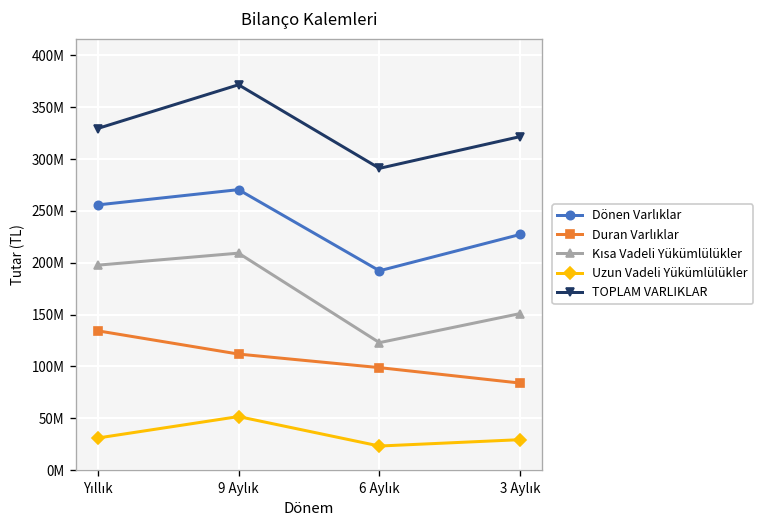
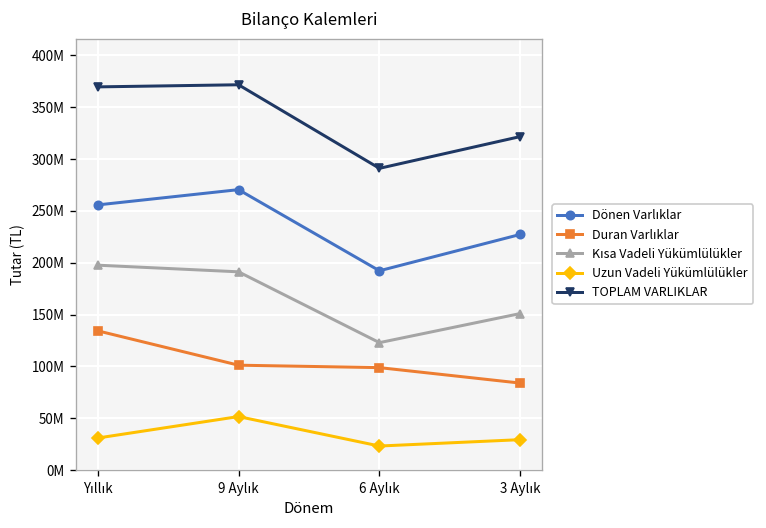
TOPLAM VARLIKLAR, Yıllık: 330000000 -> 370000000
Duran Varlıklar, 9 Aylık: 110000000 -> 100000000
Kısa Vadeli Yükümlülükler, 9 Aylık: 210000000 -> 190000000
